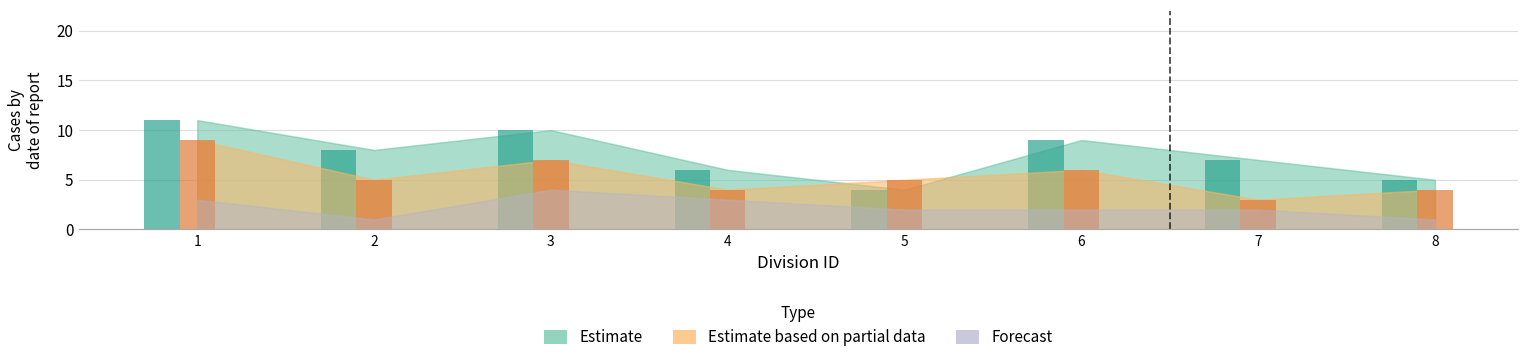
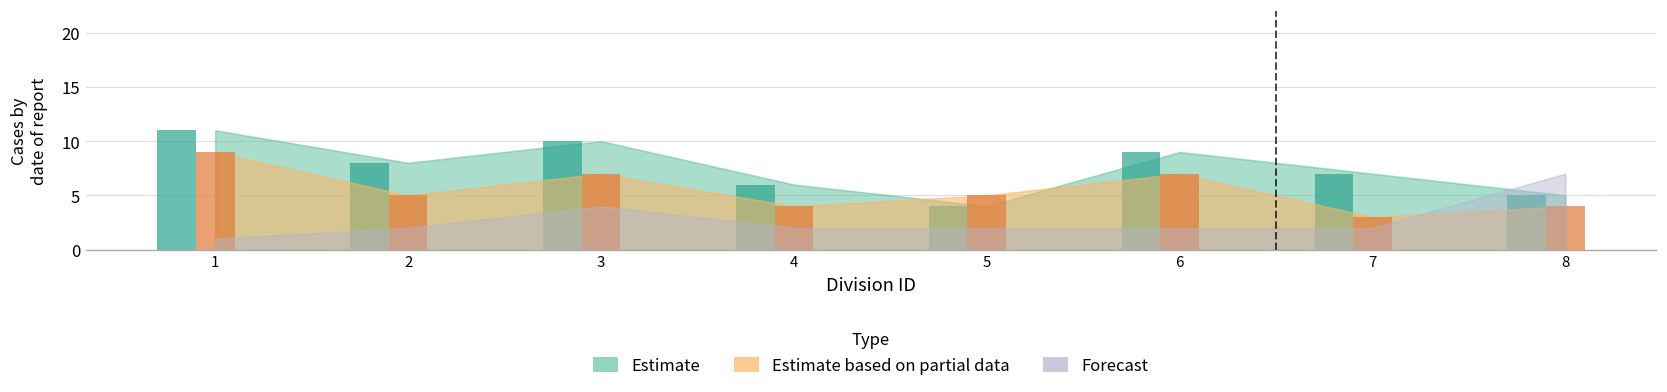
Forecast, 1: 3 -> 1
Forecast, 2: 1 -> 2
Forecast, 4: 3 -> 2
Estimate based on partial data, 6: 6 -> 7
Forecast, 8: 1 -> 7
